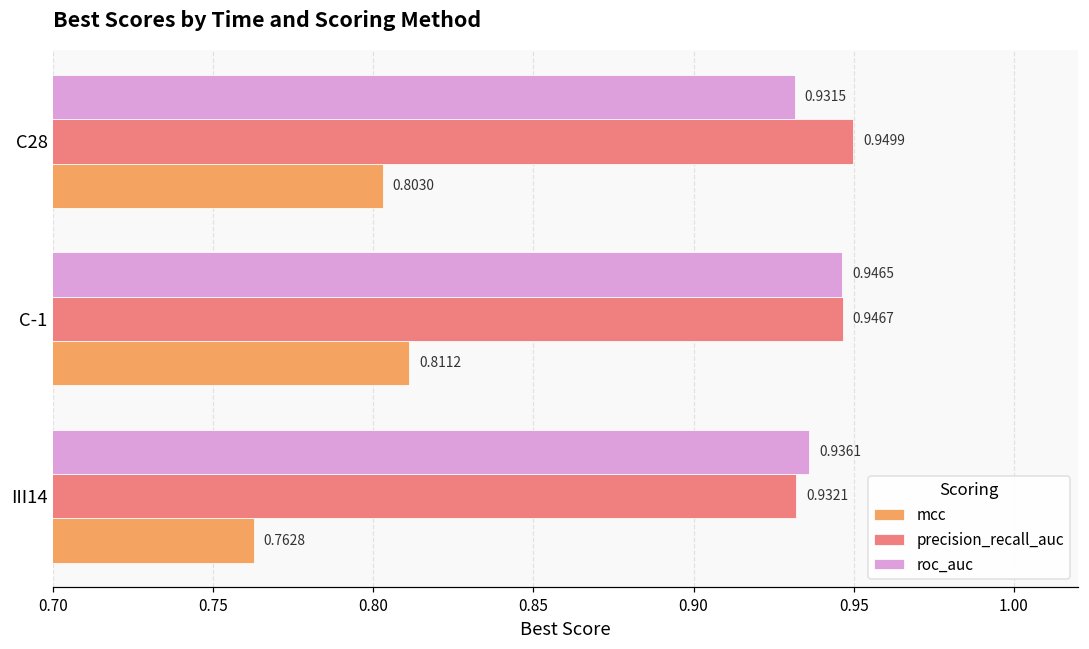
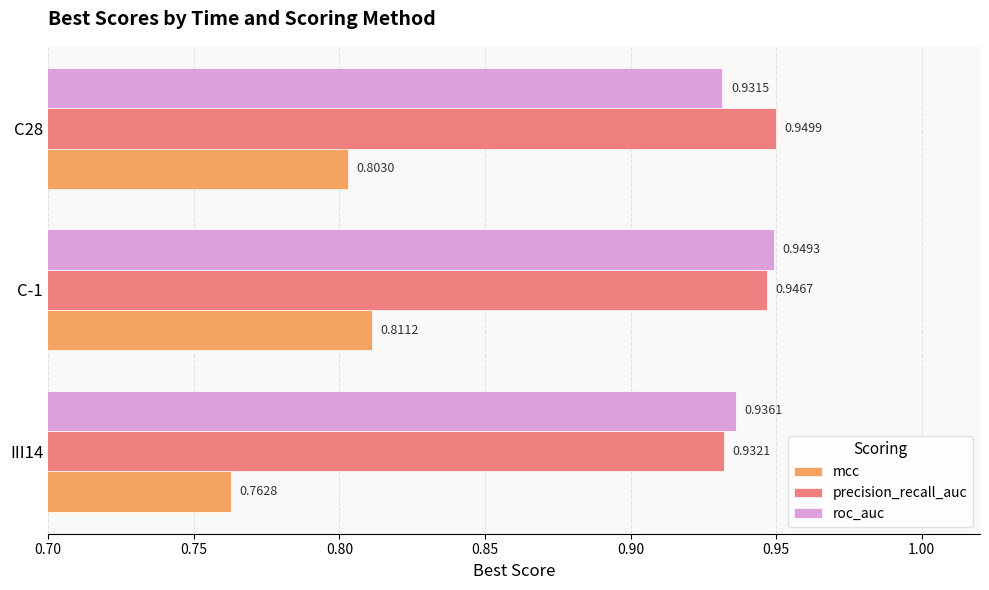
roc_auc, C-1: 0.9465 -> 0.9493
